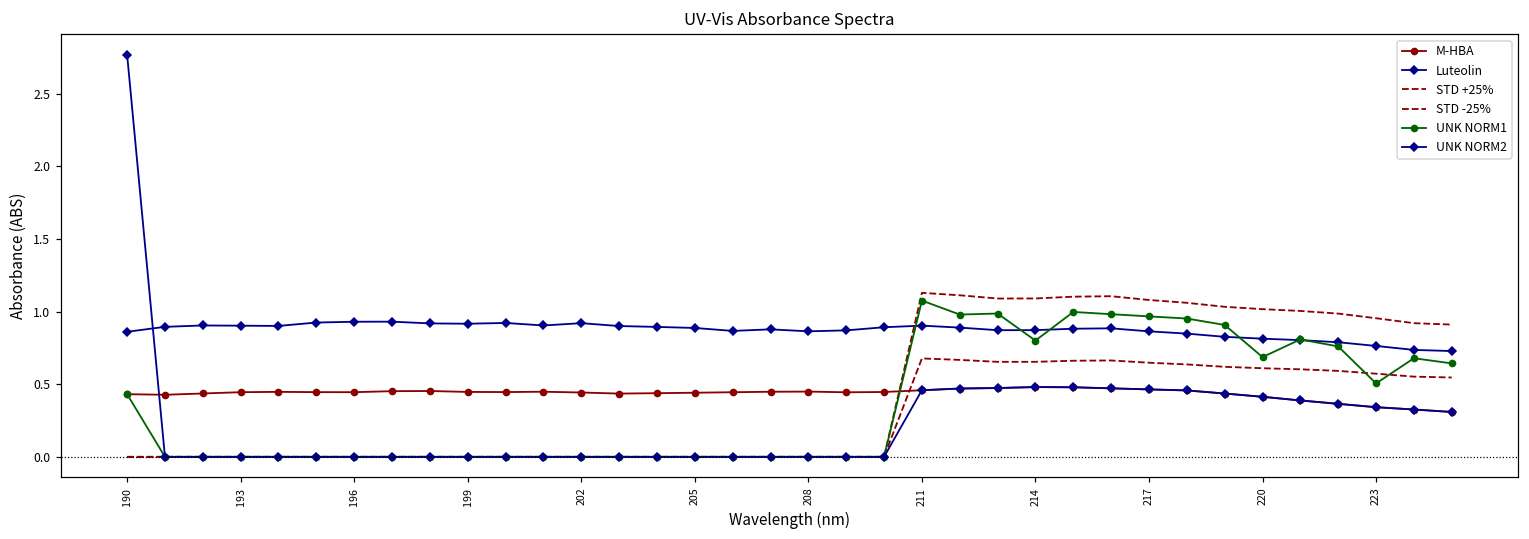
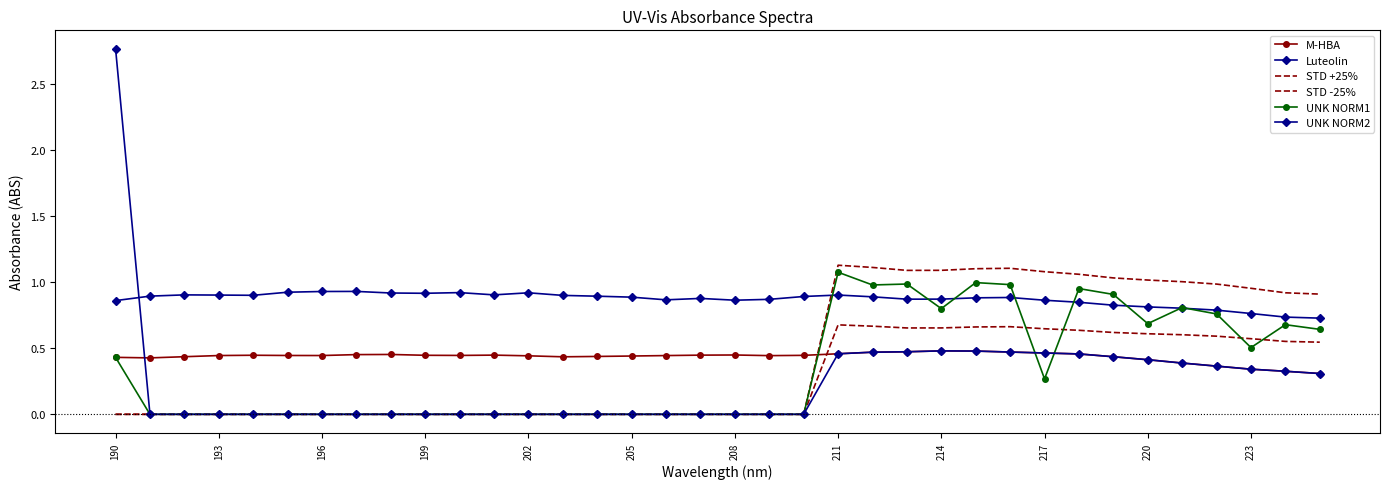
UNK NORM1, 217: 0.97 -> 0.27
